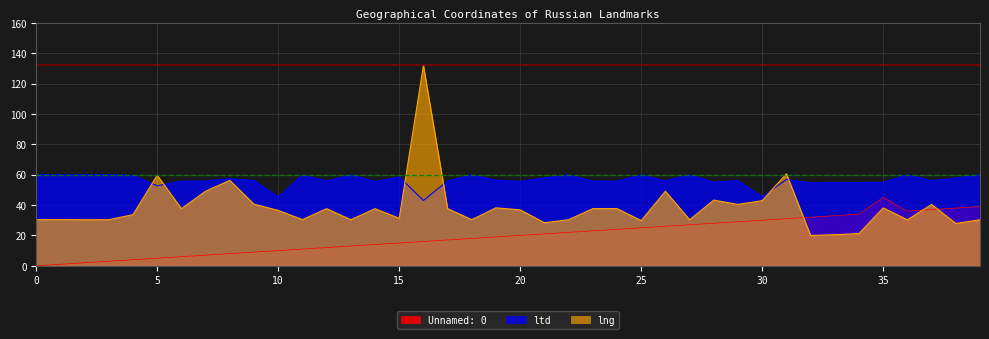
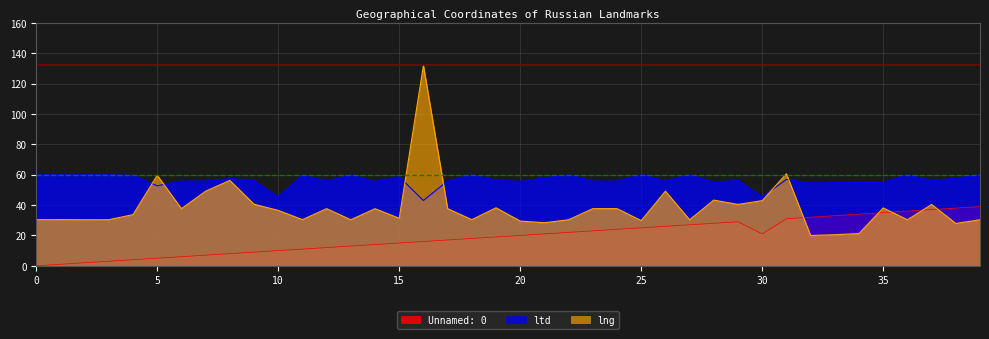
lng, 20: 37 -> 29
Unnamed: 0, 30: 30 -> 21
Unnamed: 0, 35: 45 -> 35
